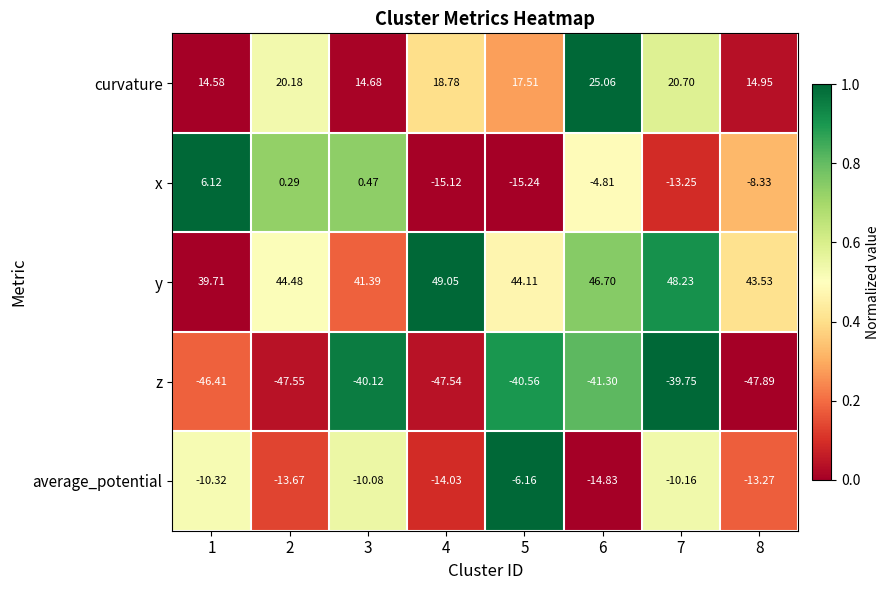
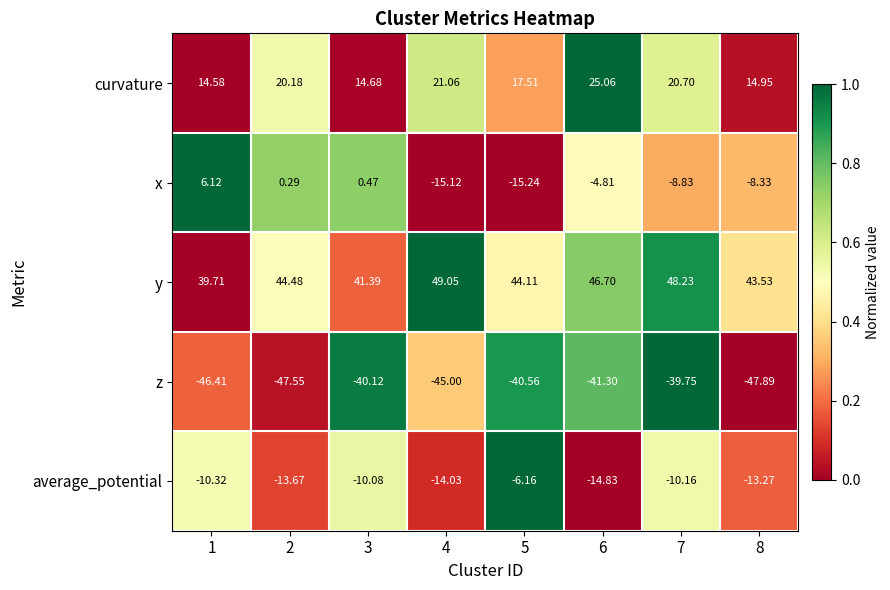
curvature, 4: 18.78 -> 21.06
x, 7: -13.25 -> -8.83
z, 4: -47.54 -> -45.00
